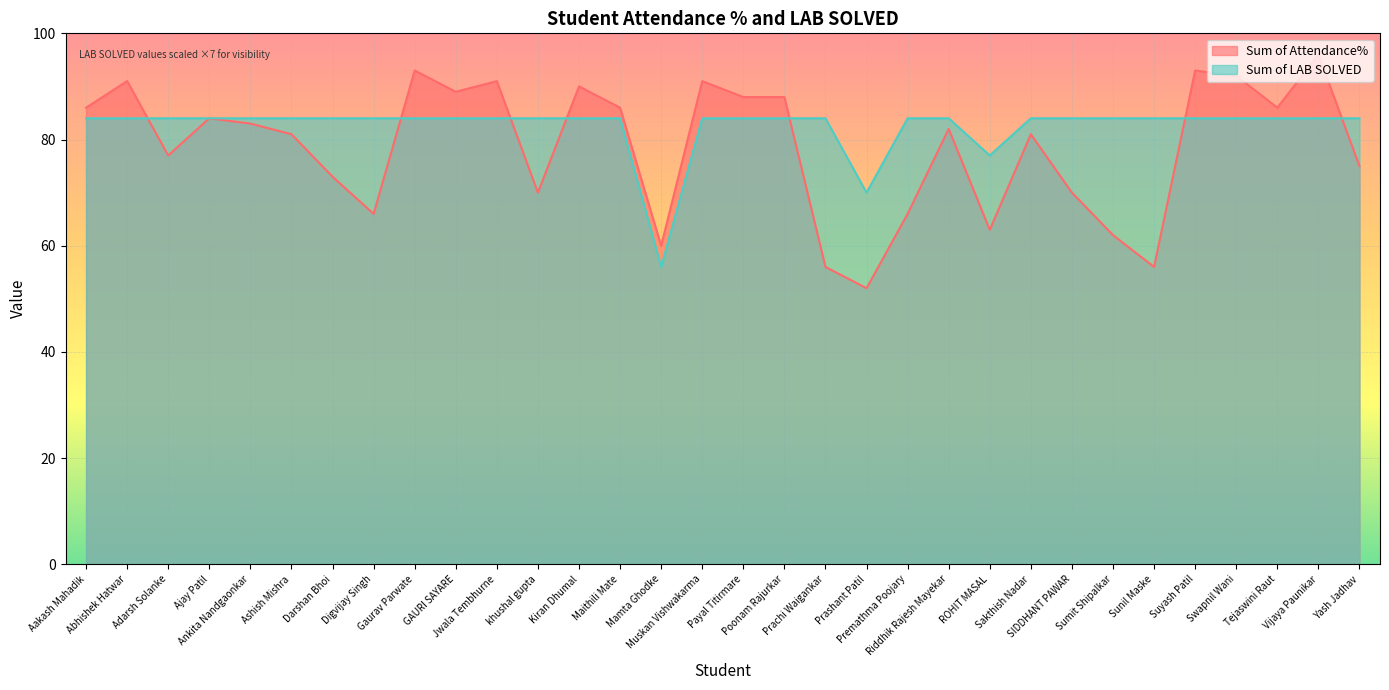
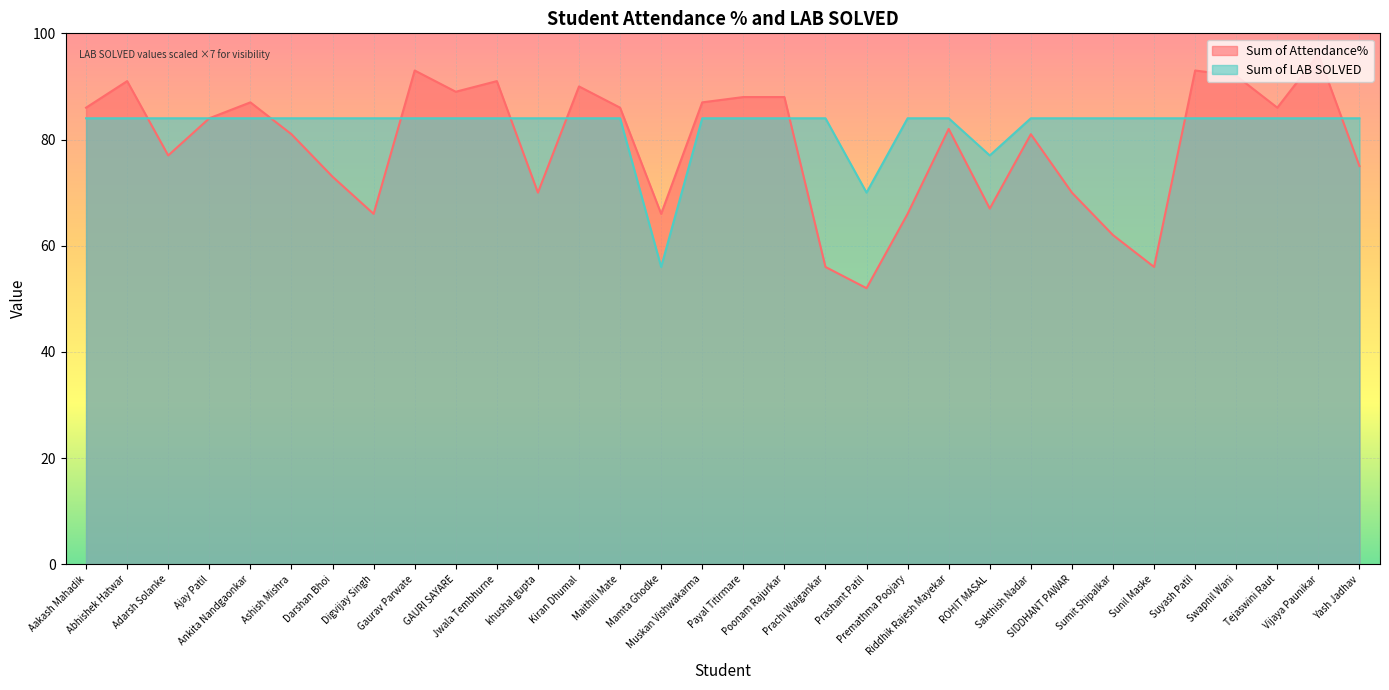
Sum of Attendance%, Ankita Nandgaonkar: 83 -> 87
Sum of Attendance%, Mamta Ghodke: 60 -> 66
Sum of Attendance%, Muskan Vishwakarma: 91 -> 87
Sum of Attendance%, ROHIT MASAL: 63 -> 67
